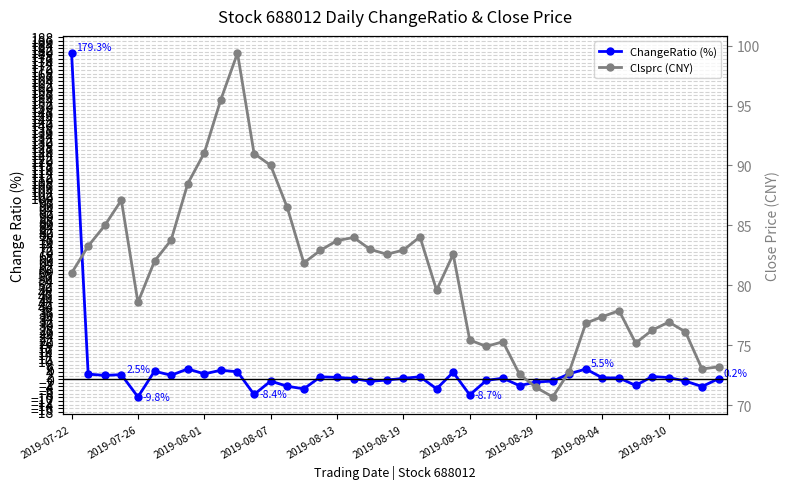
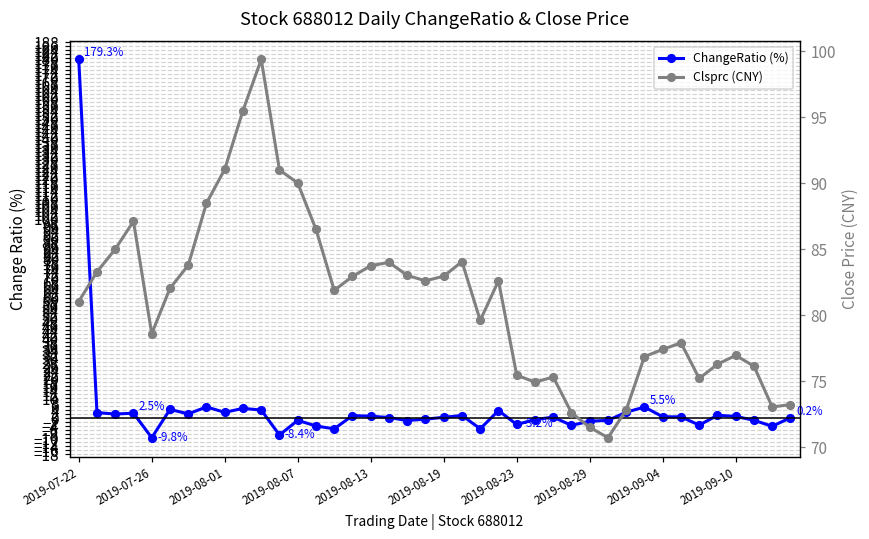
ChangeRatio (%), 2019-08-23: -8.7% -> -3.2%
